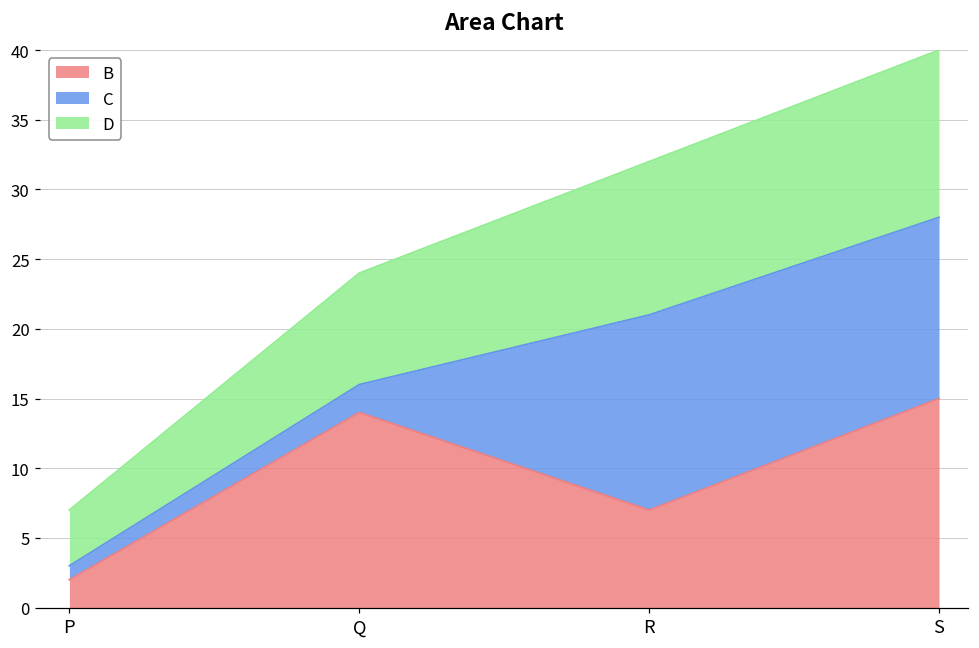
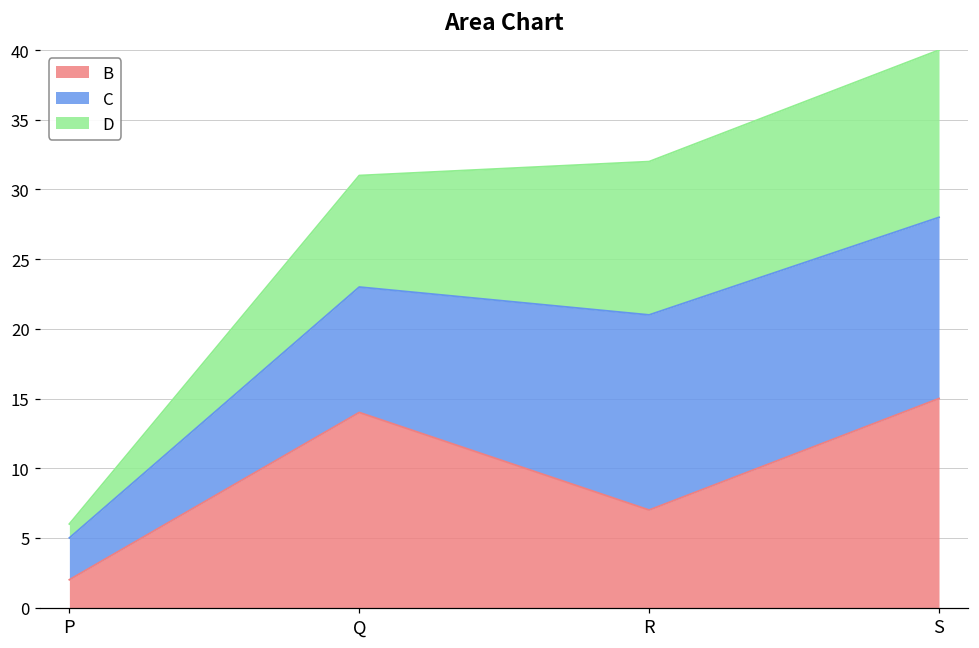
C, P: 1 -> 3
D, P: 4 -> 1
C, Q: 2 -> 9
